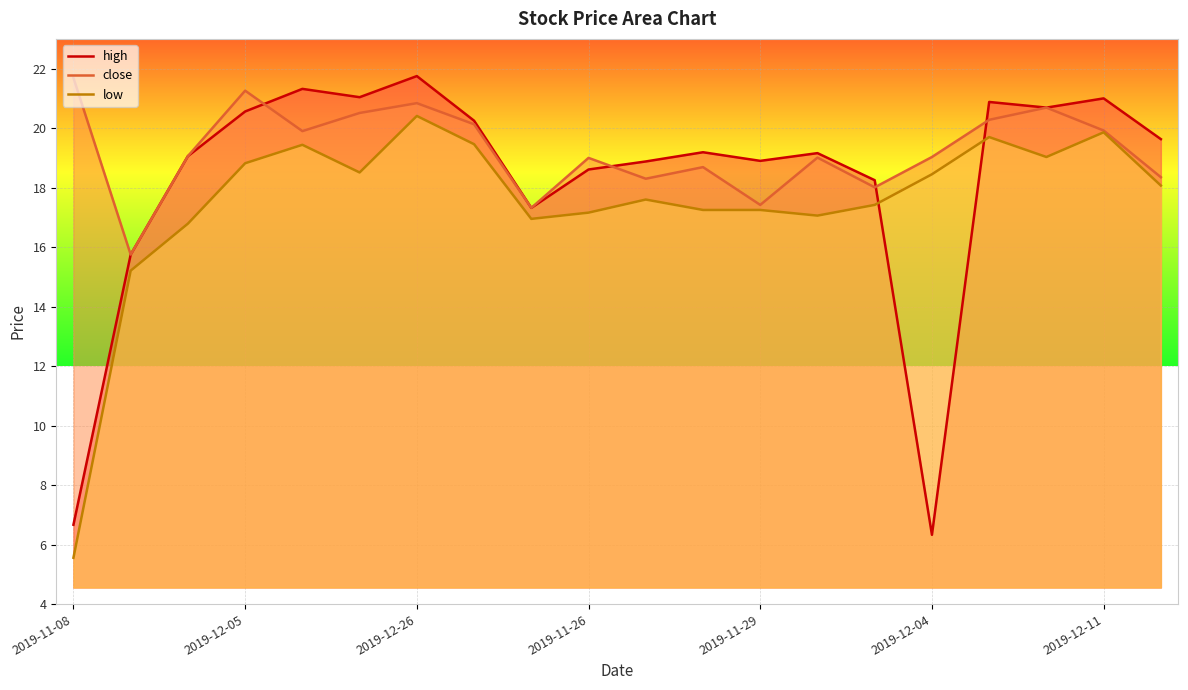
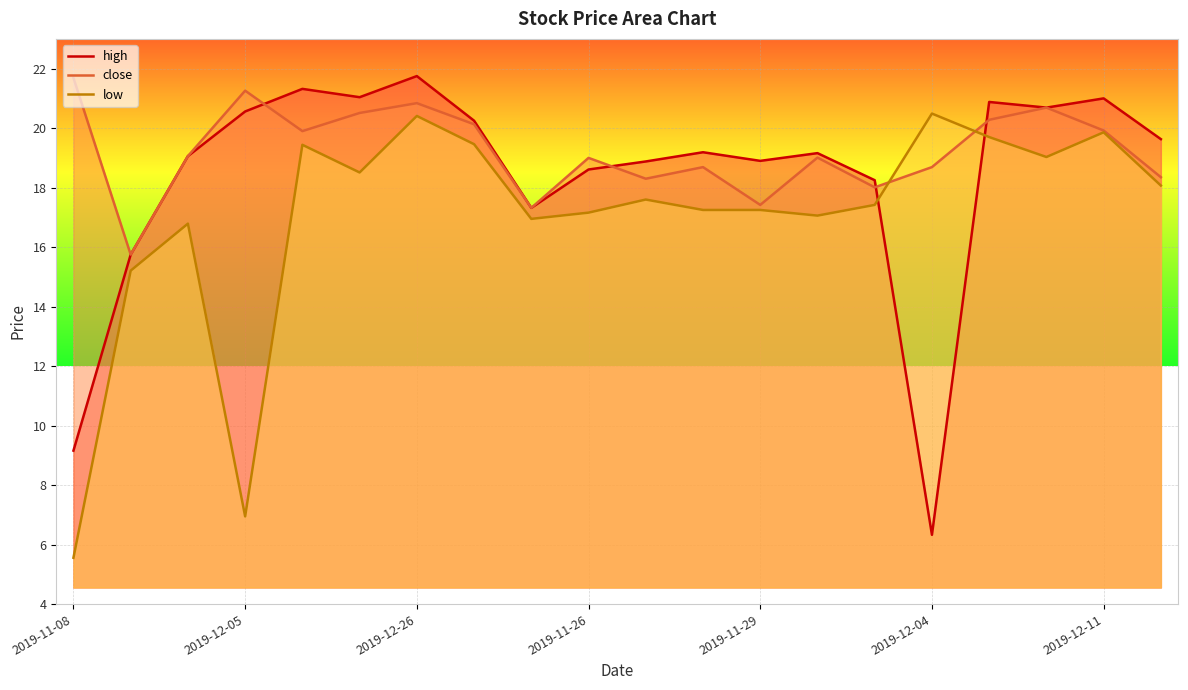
high, 2019-11-08: 6.7 -> 9.2
low, 2019-12-05: 18.8 -> 7.0
close, 2019-12-04: 19.0 -> 18.7
low, 2019-12-04: 18.5 -> 20.5
